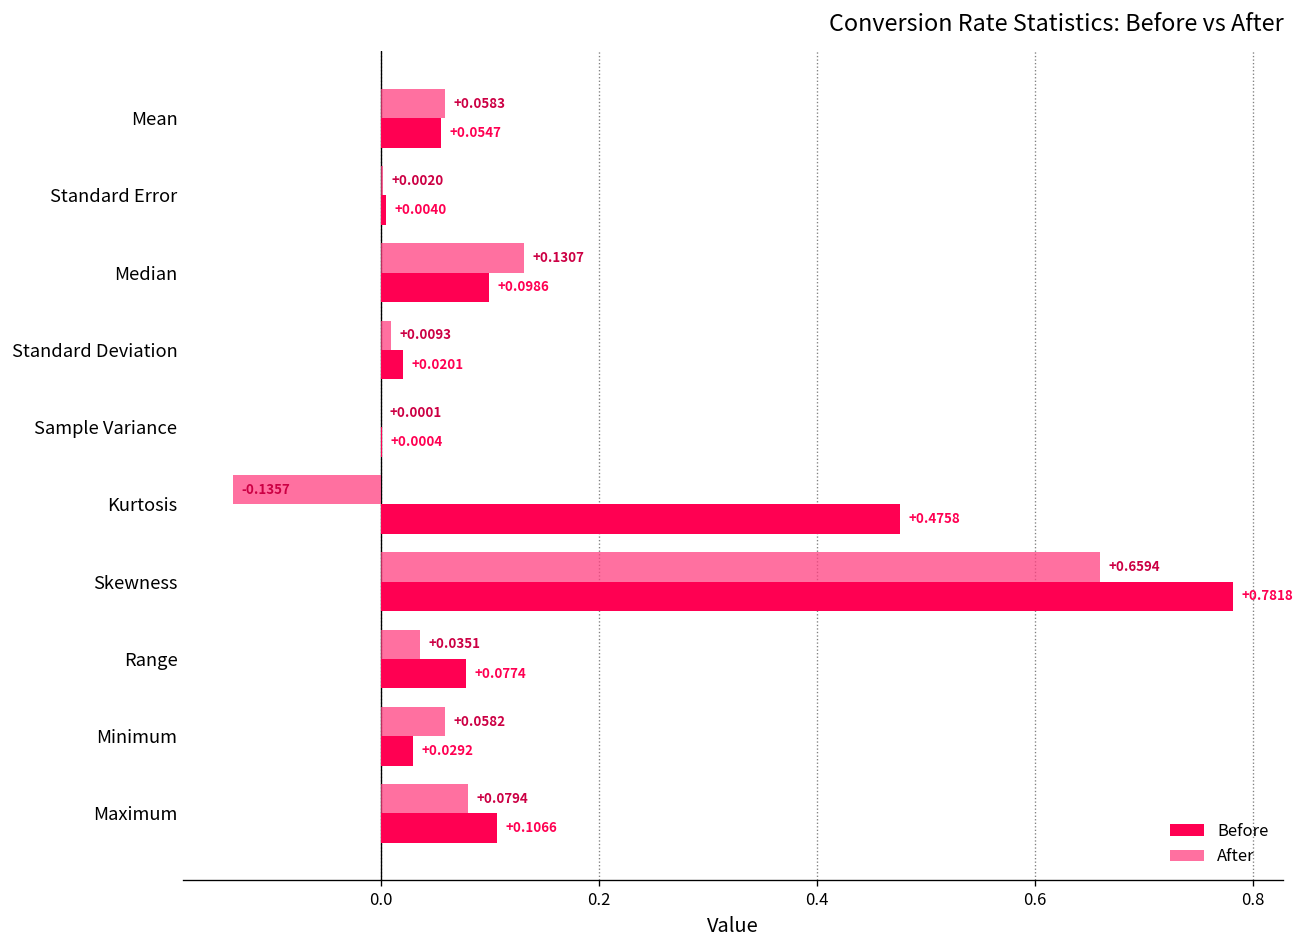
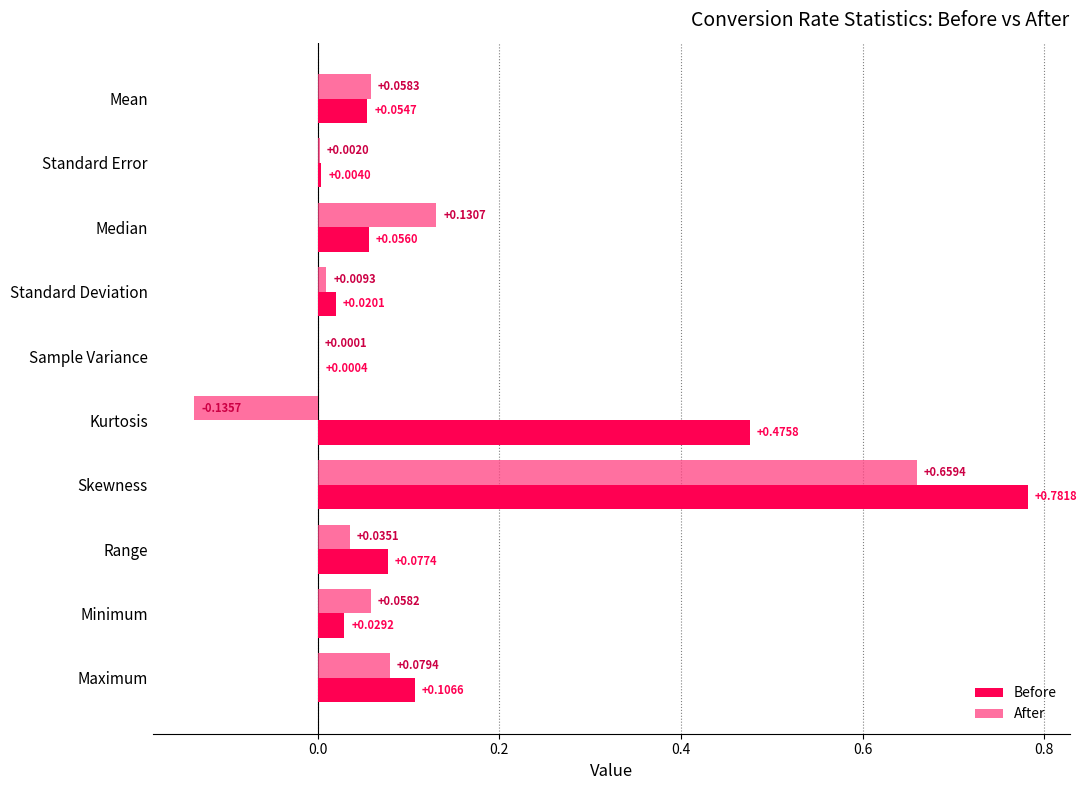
Before, Median: +0.0986 -> +0.0560
